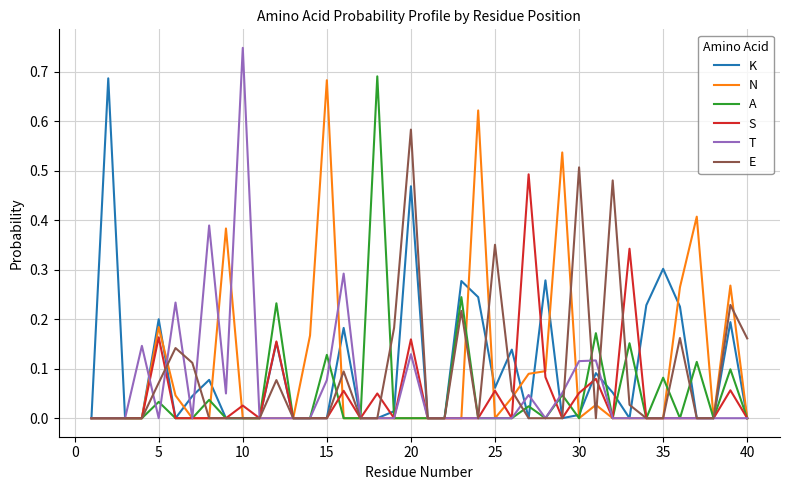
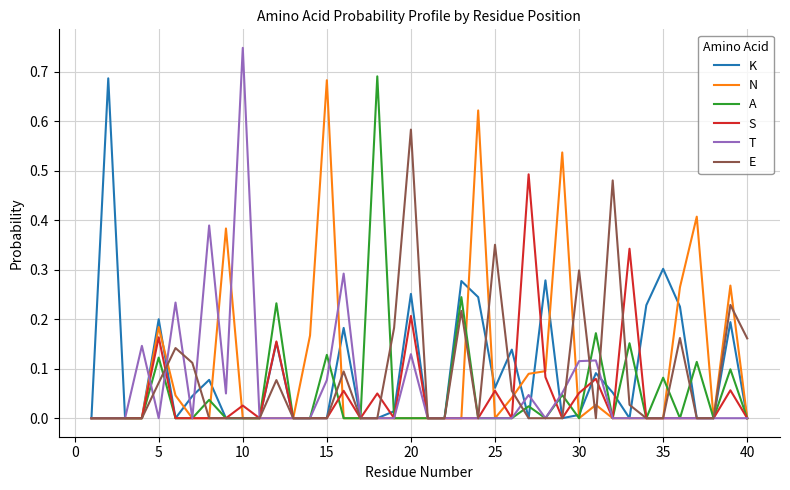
A, 5: 0.03 -> 0.12
K, 20: 0.47 -> 0.25
S, 20: 0.16 -> 0.21
E, 30: 0.51 -> 0.30
